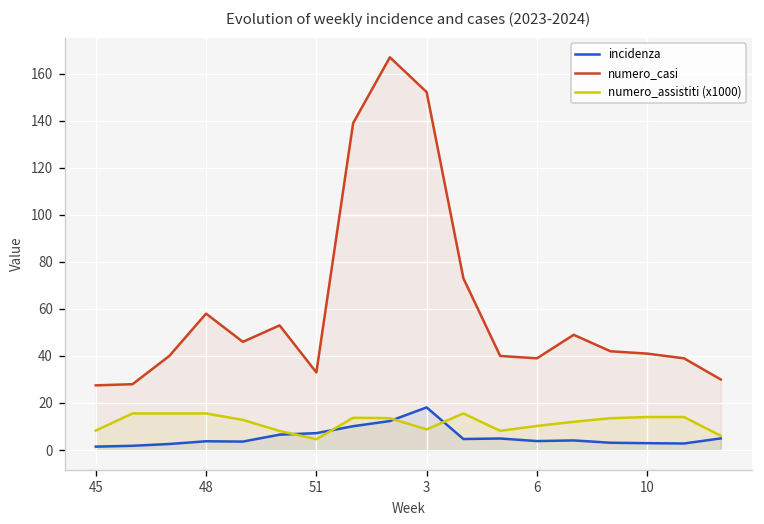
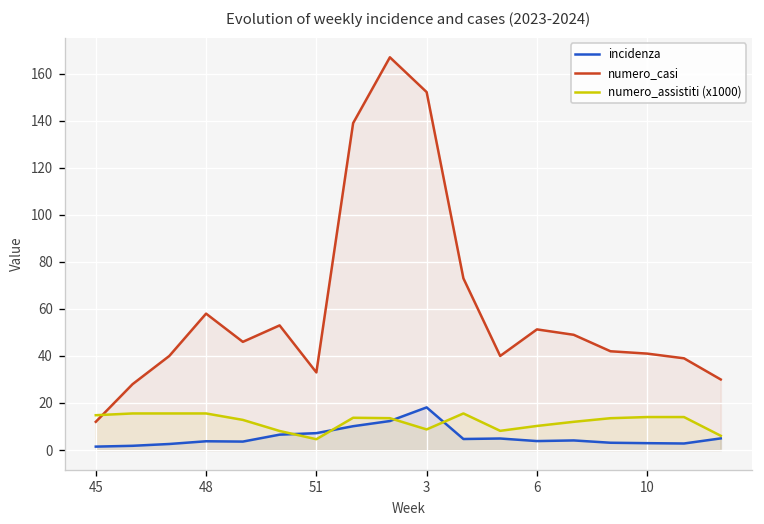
numero_casi, 45: 28 -> 12
numero_assistiti (x1000), 45: 8 -> 15
numero_casi, 6: 39 -> 51
